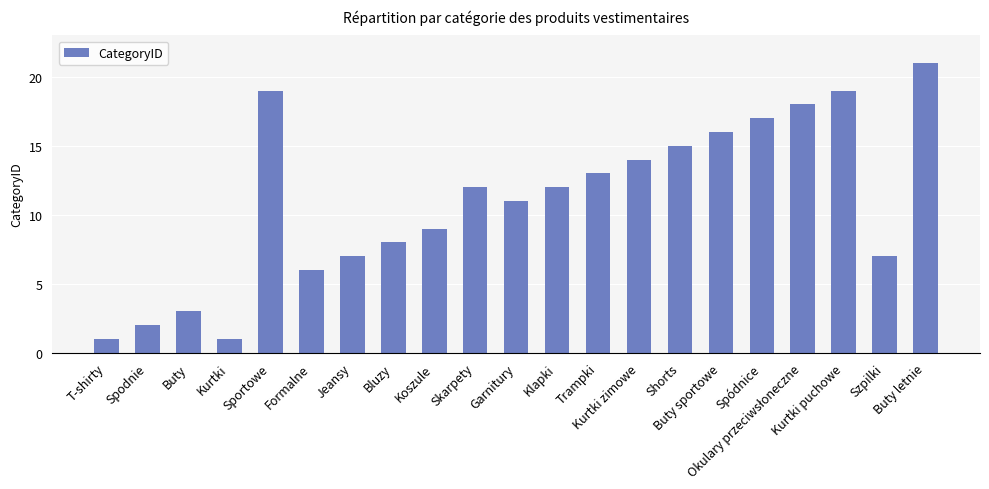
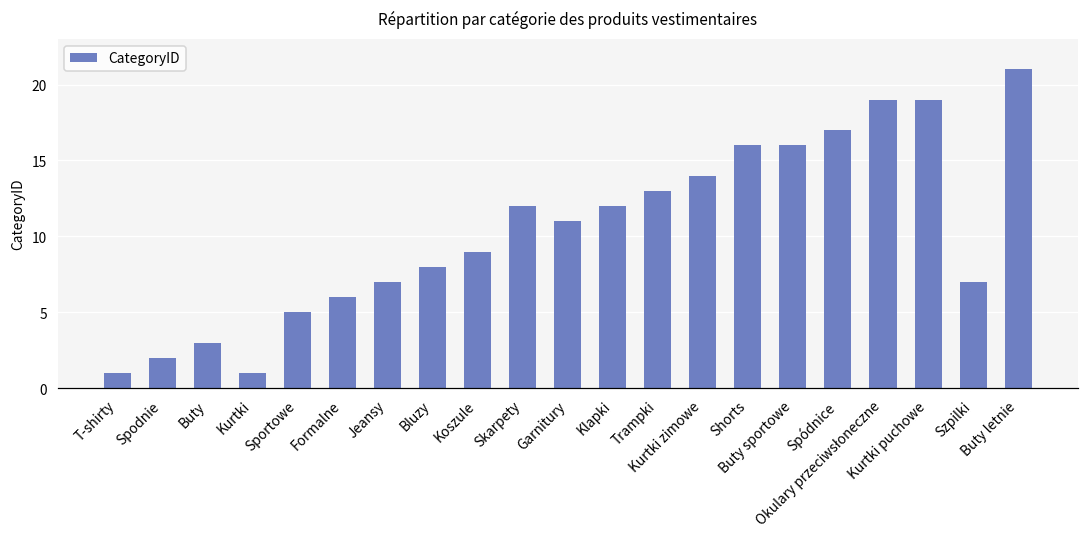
Sportowe: 19 -> 5
Shorts: 15 -> 16
Okulary przeciwsłoneczne: 18 -> 19
